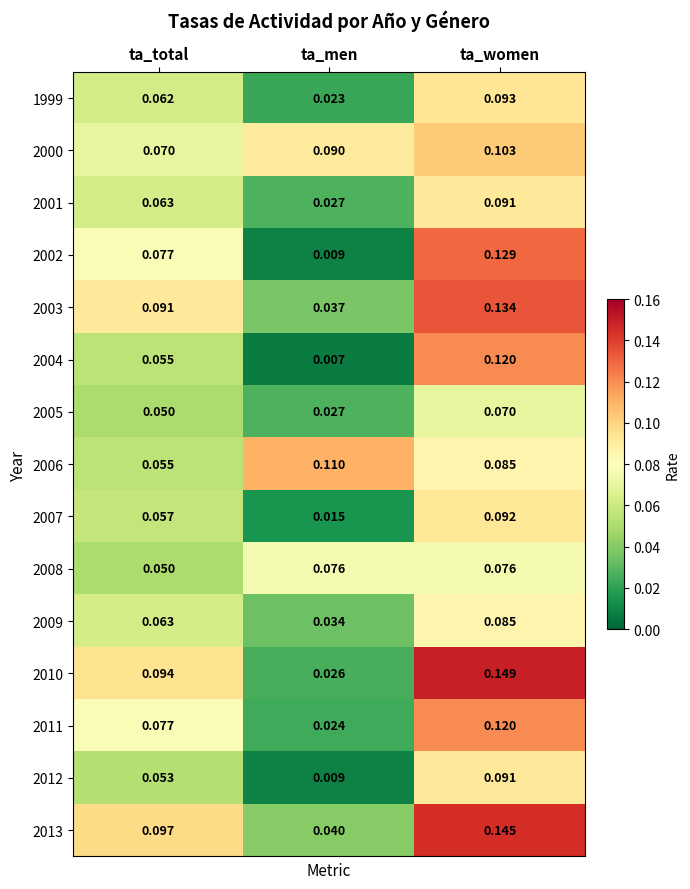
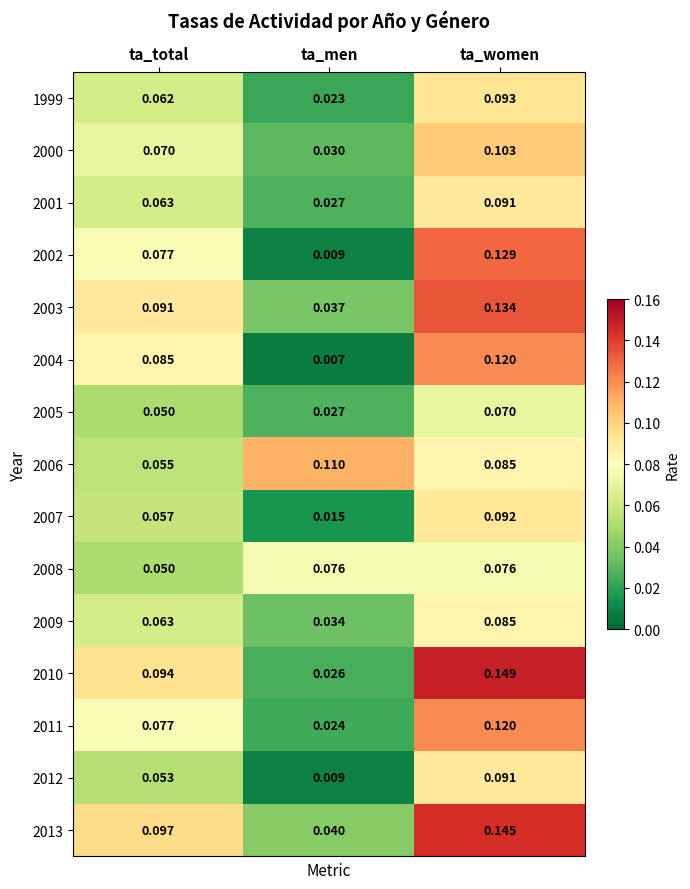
2000, ta_men: 0.090 -> 0.030
2004, ta_total: 0.055 -> 0.085
